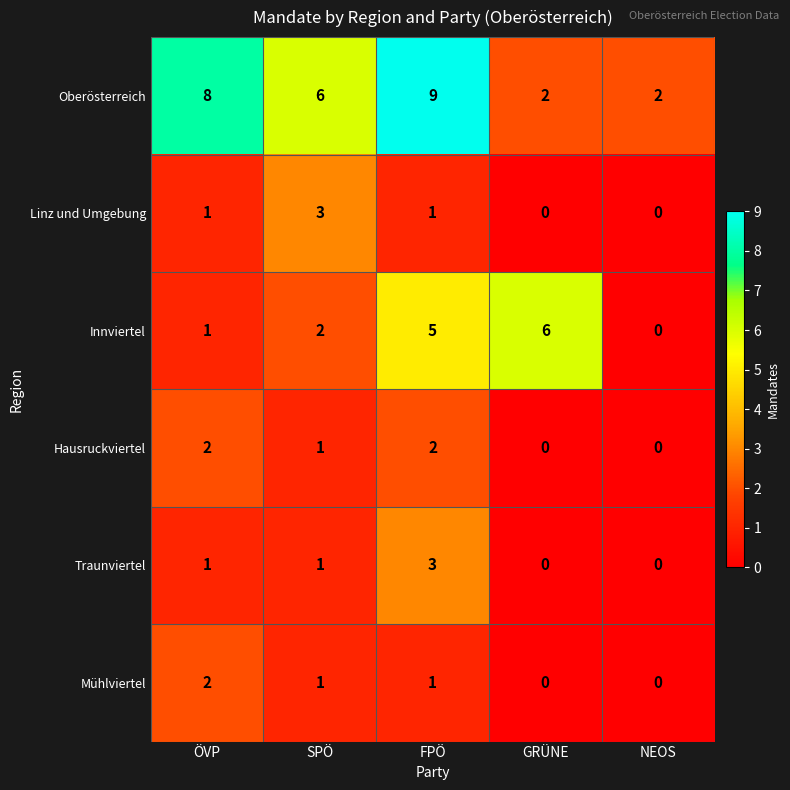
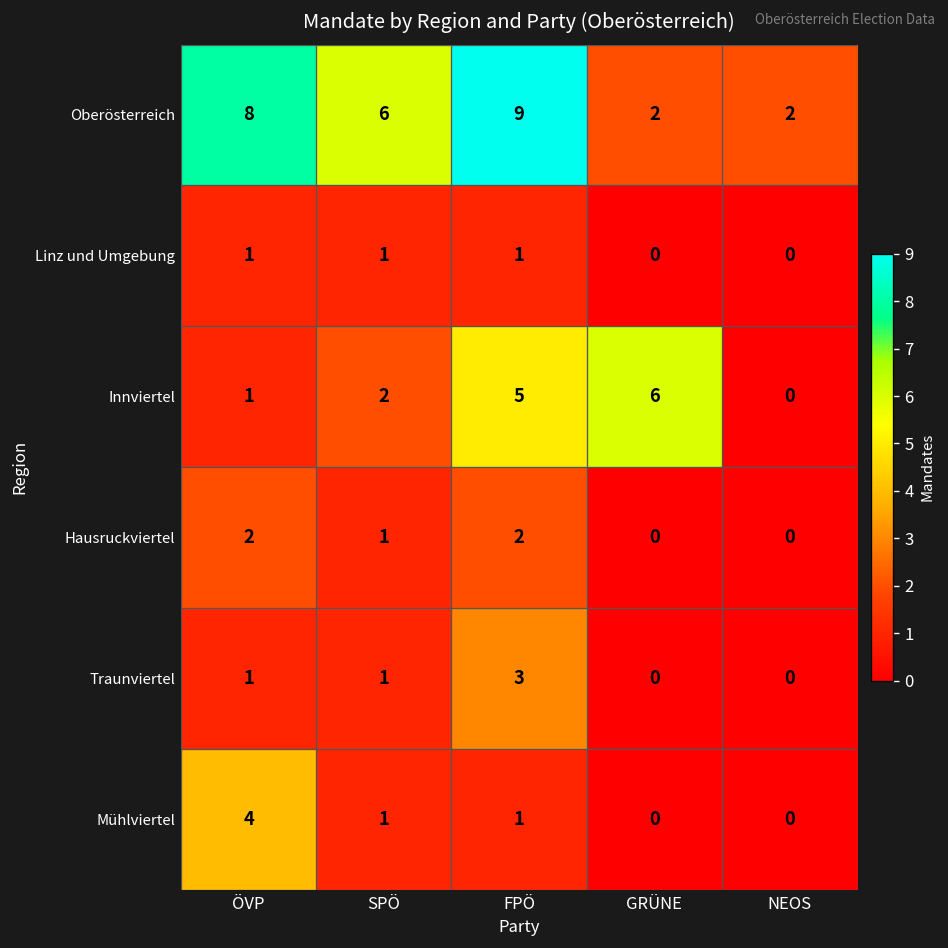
Linz und Umgebung, SPÖ: 3 -> 1
Mühlviertel, ÖVP: 2 -> 4
